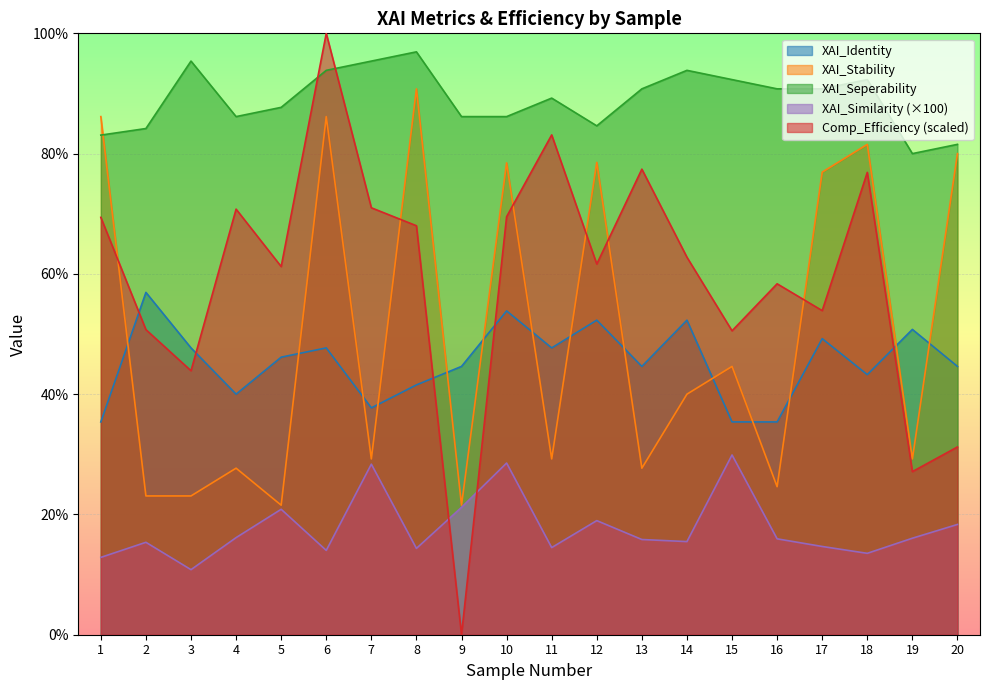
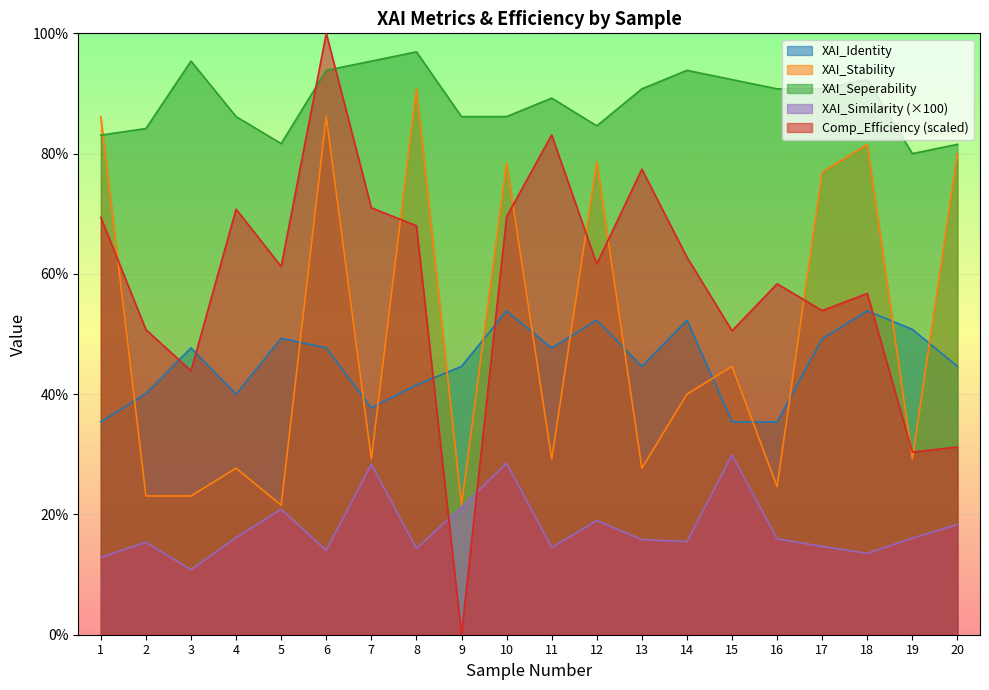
XAI_Identity, 2: 57% -> 40%
XAI_Identity, 5: 46% -> 49%
XAI_Seperability, 5: 88% -> 82%
XAI_Identity, 18: 43% -> 54%
Comp_Efficiency (scaled), 18: 77% -> 57%
Comp_Efficiency (scaled), 19: 27% -> 30%
